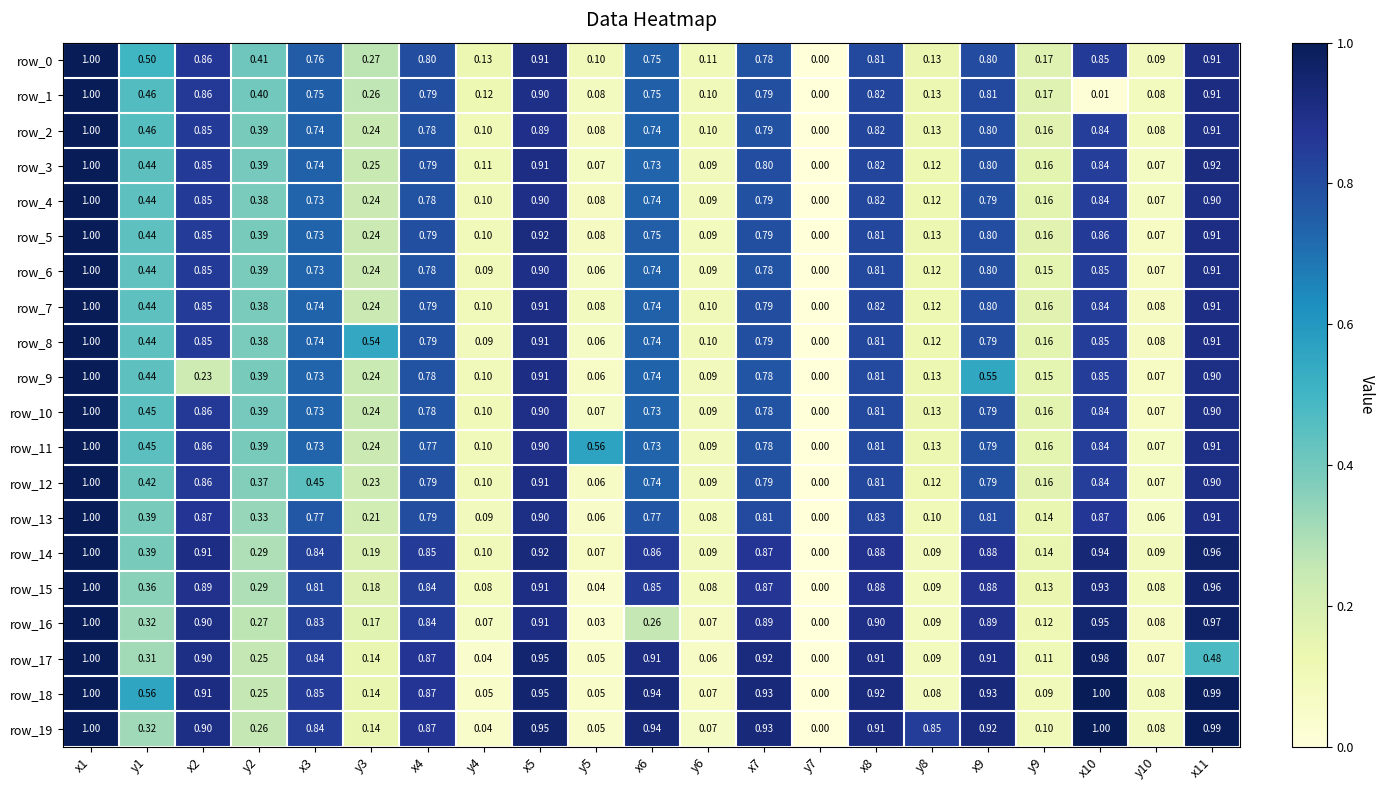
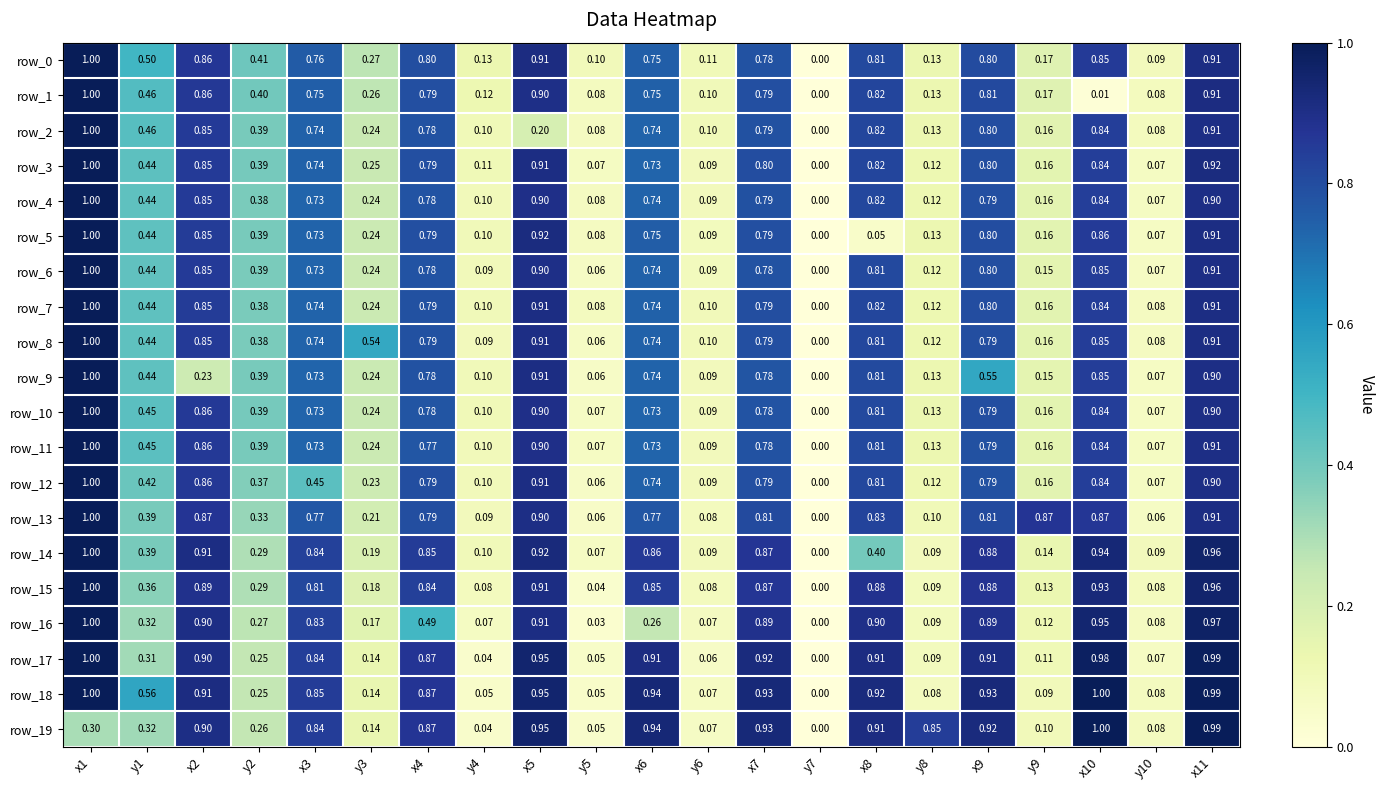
row_2, x5: 0.89 -> 0.20
row_5, x8: 0.81 -> 0.05
row_11, y5: 0.56 -> 0.07
row_13, y9: 0.14 -> 0.87
row_14, x8: 0.88 -> 0.40
row_16, x4: 0.84 -> 0.49
row_17, x11: 0.48 -> 0.99
row_19, x1: 1.00 -> 0.30
